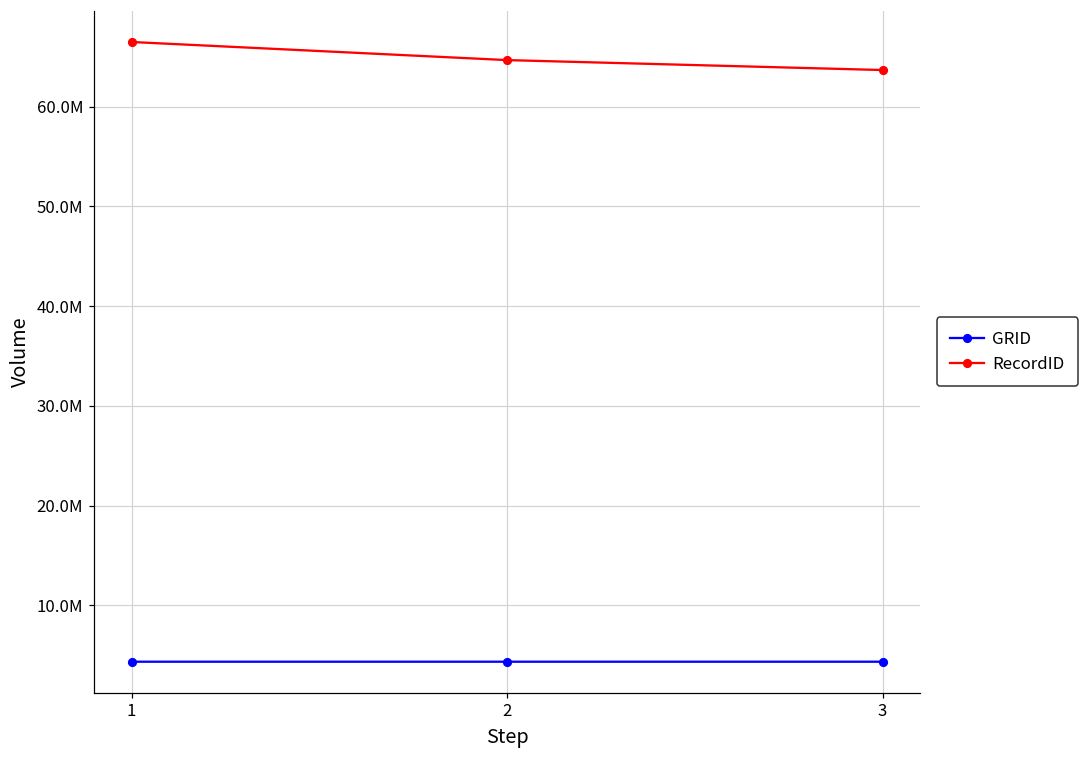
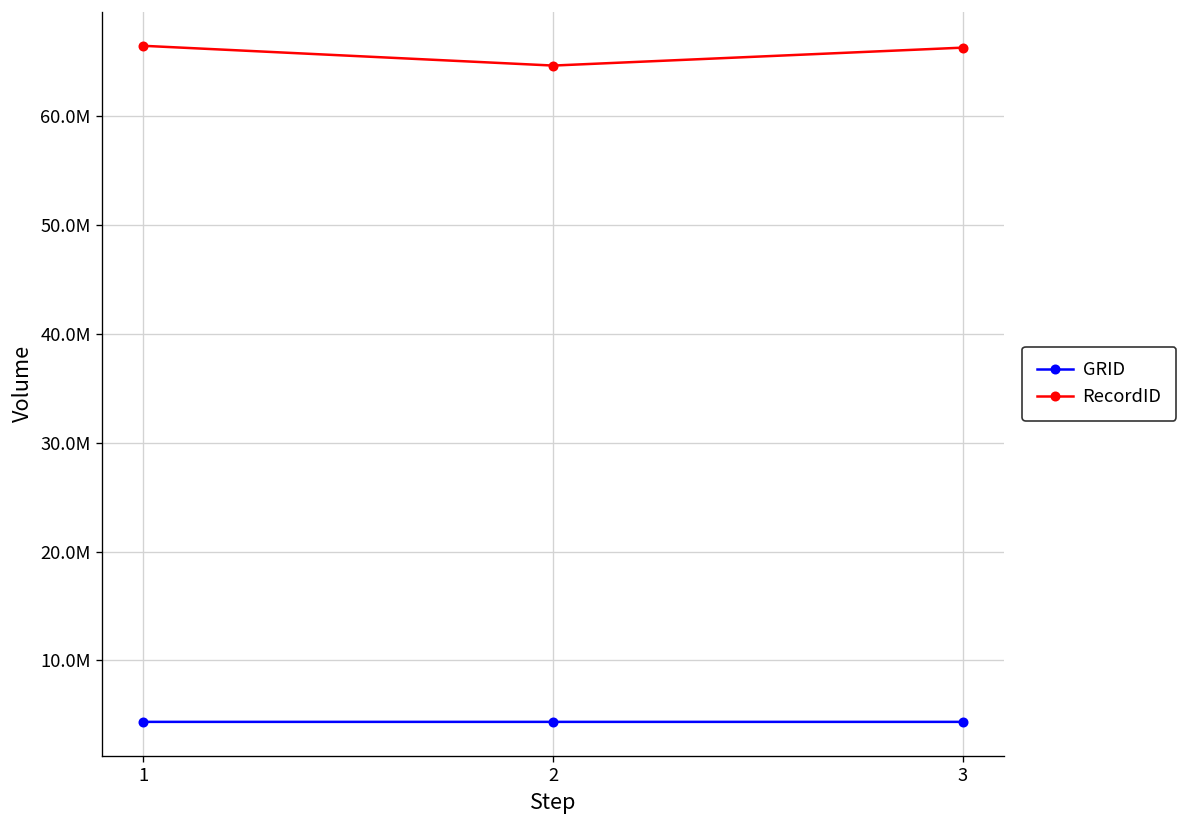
RecordID, 3: 64000000 -> 66000000
